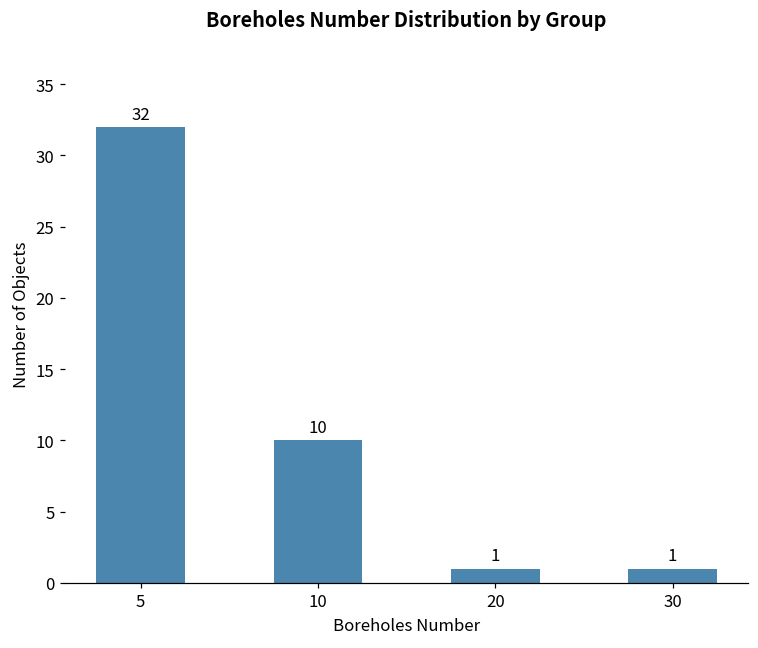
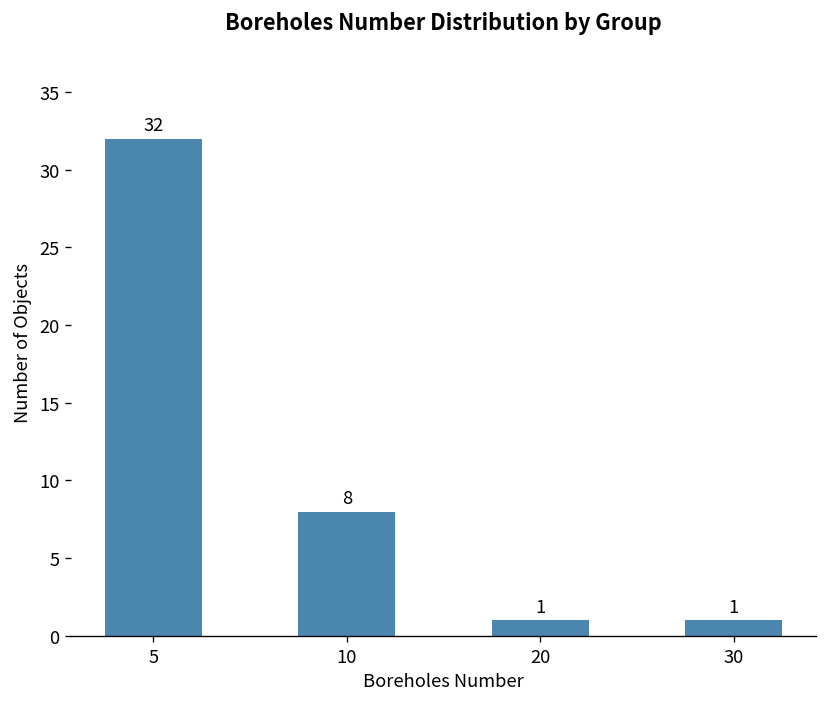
10: 10 -> 8
